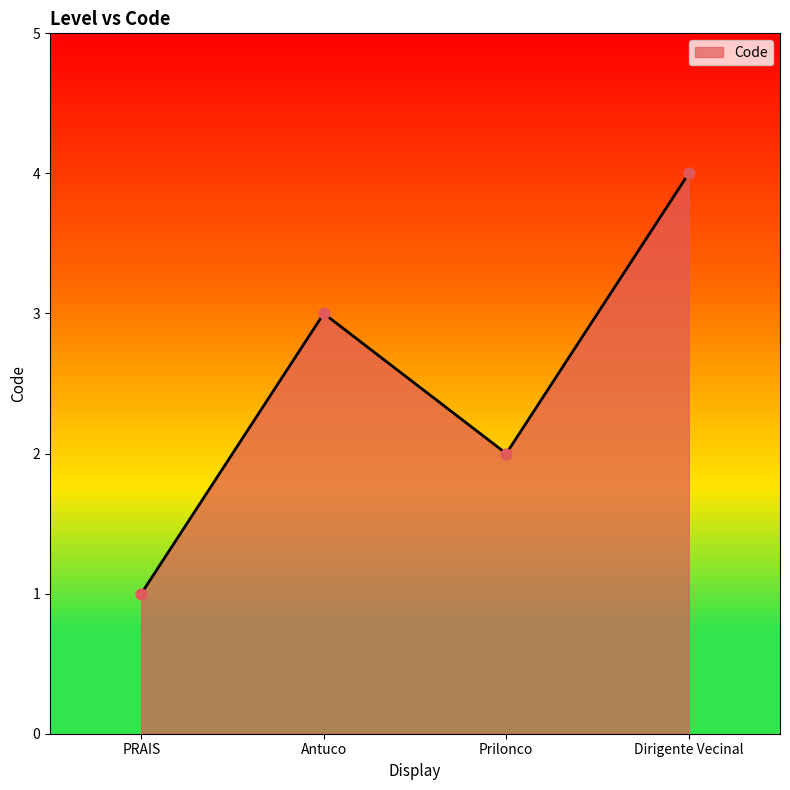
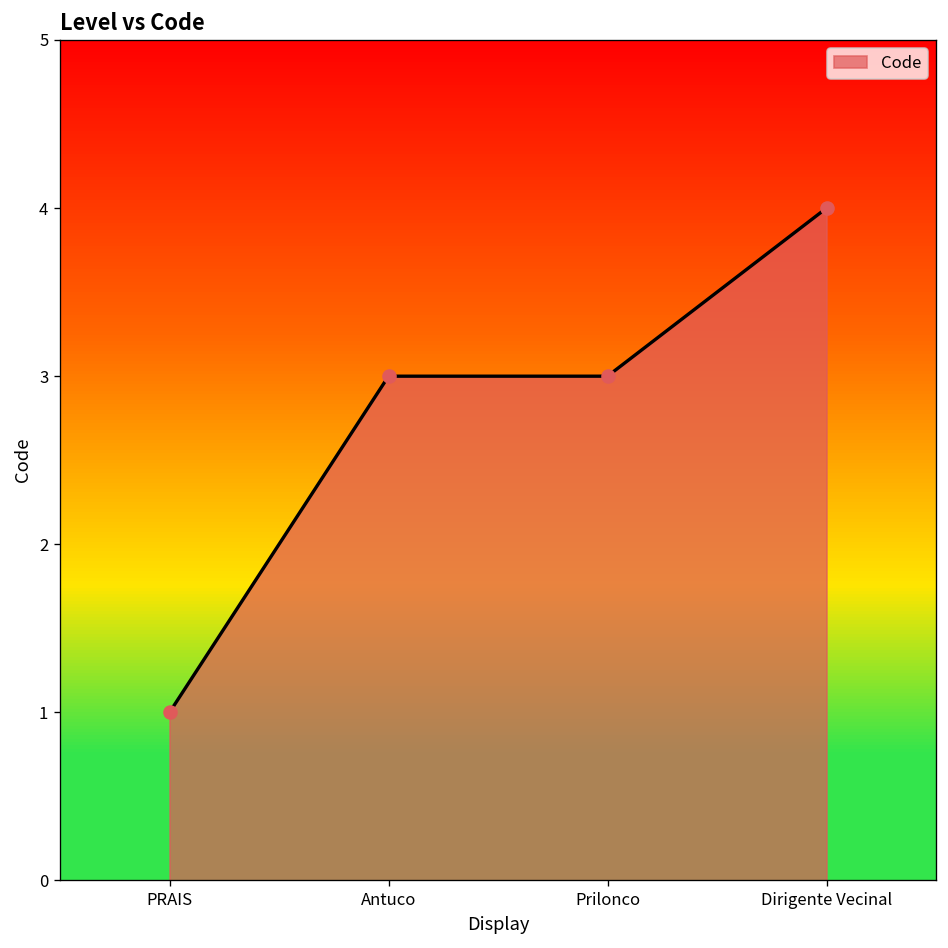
Prilonco: 2 -> 3
